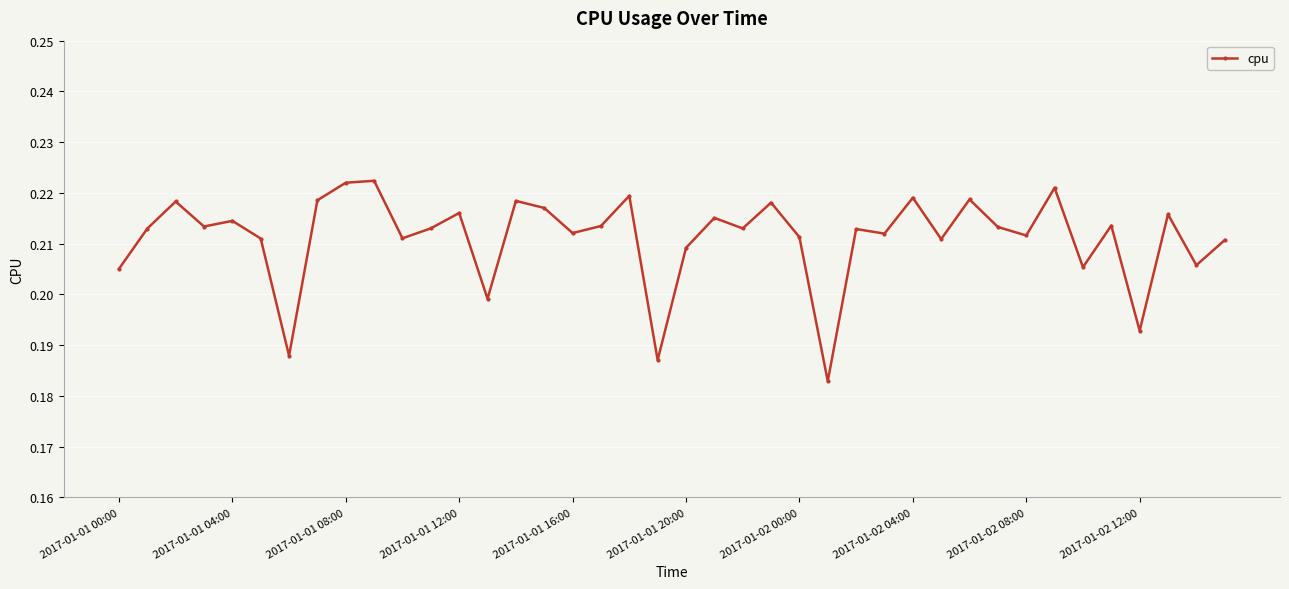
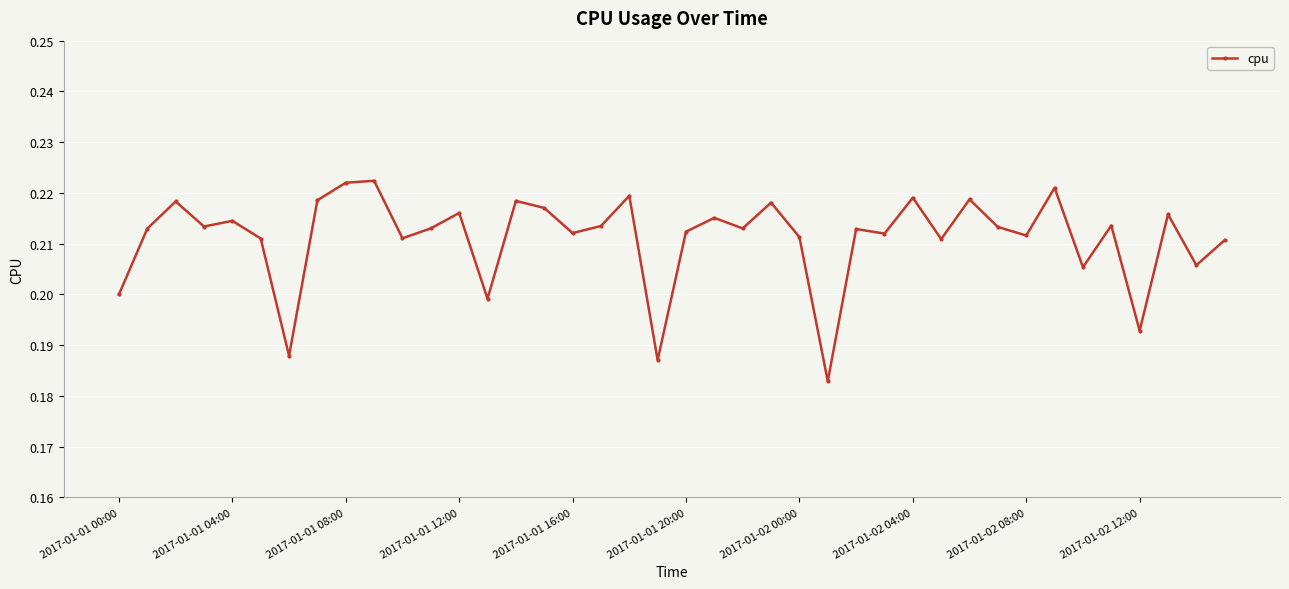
2017-01-01 00:00: 0.205 -> 0.200
2017-01-01 20:00: 0.209 -> 0.212
